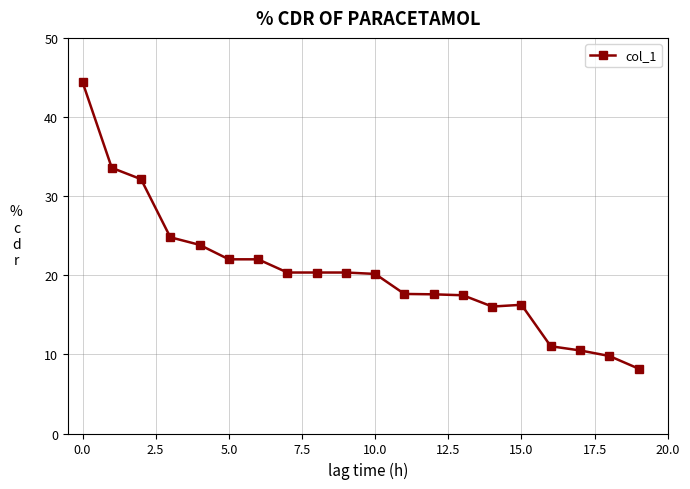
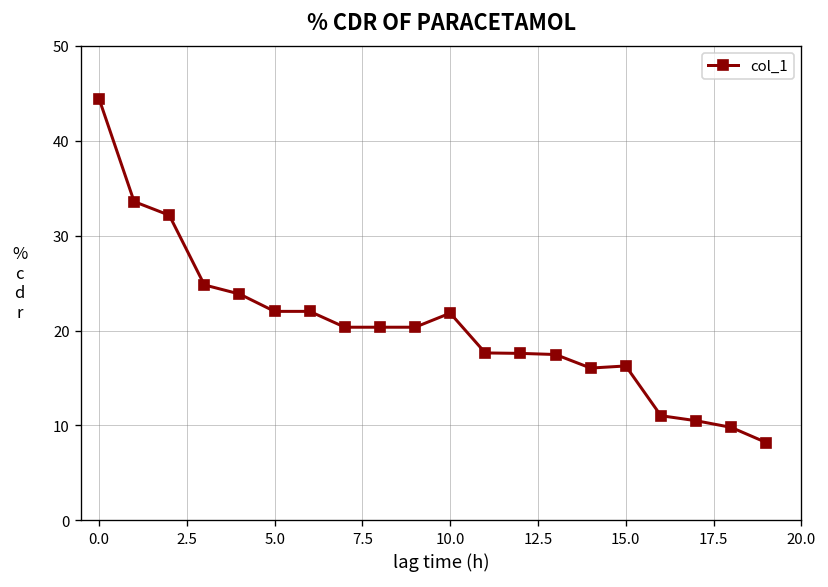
10.0: 20 -> 22
